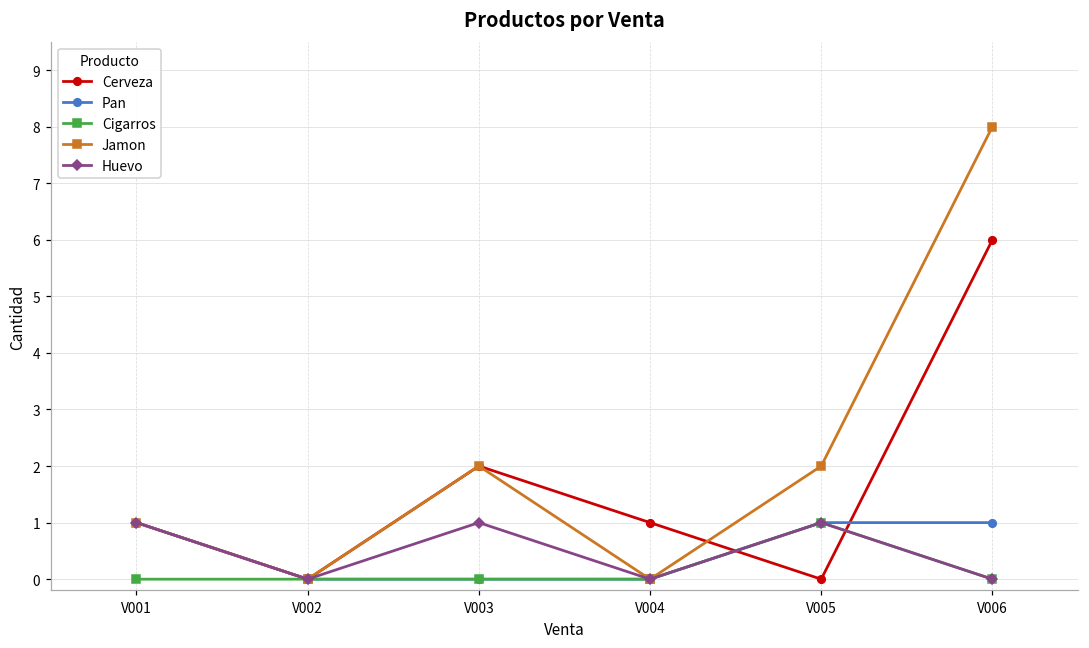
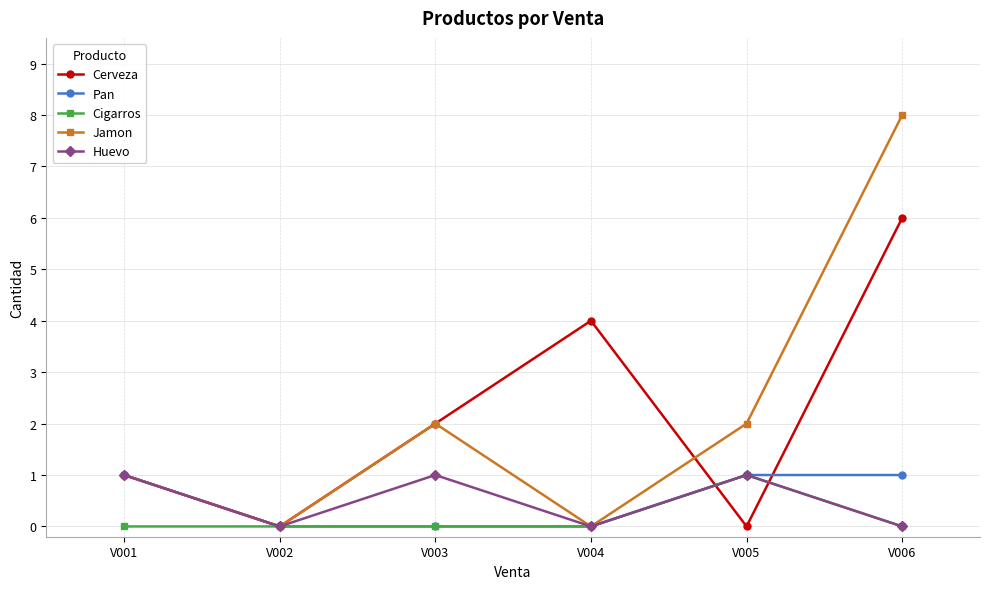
Cerveza, V004: 1 -> 4
